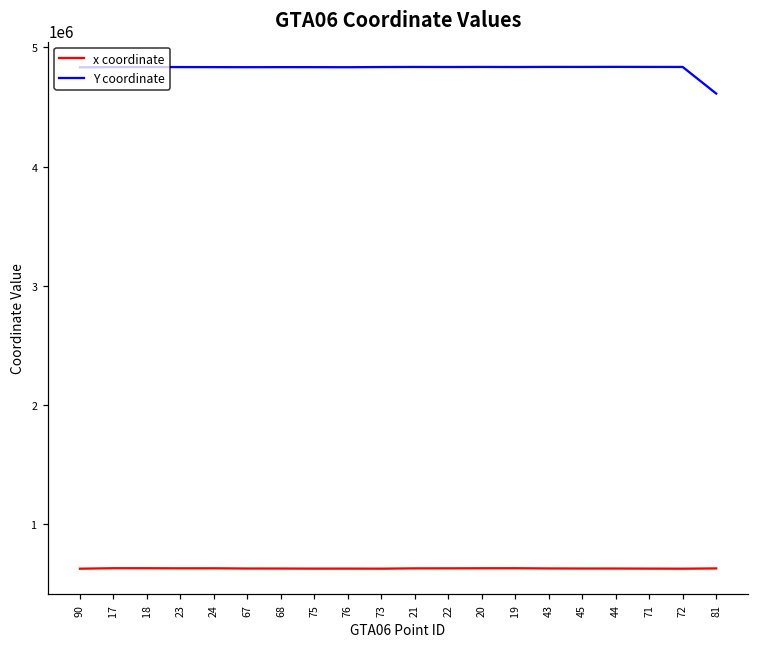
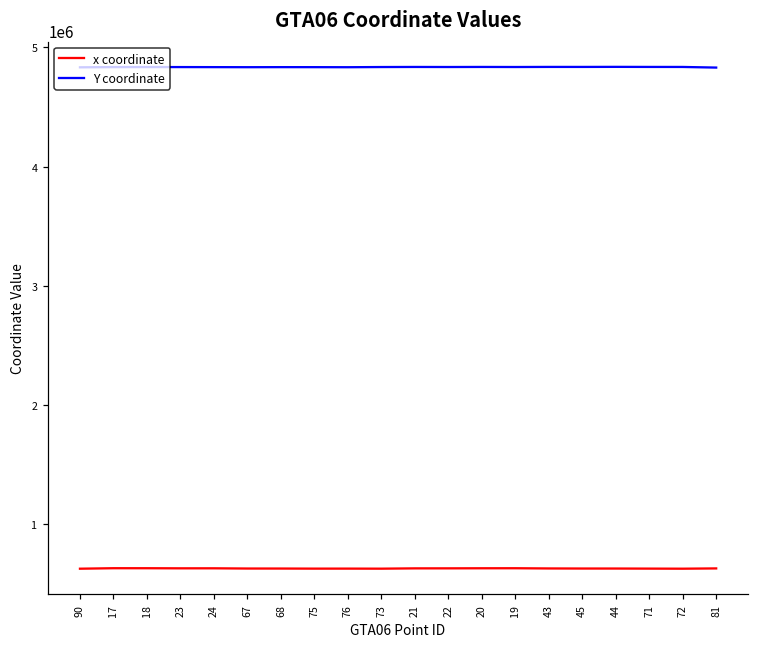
Y coordinate, 81: 4610000 -> 4830000
